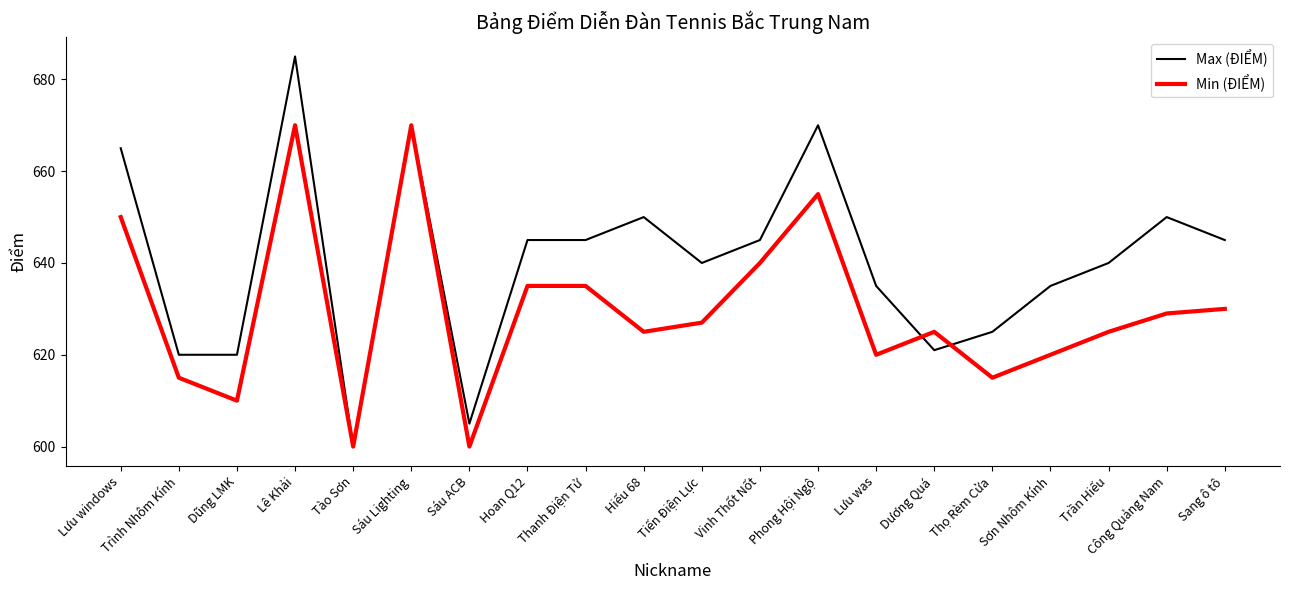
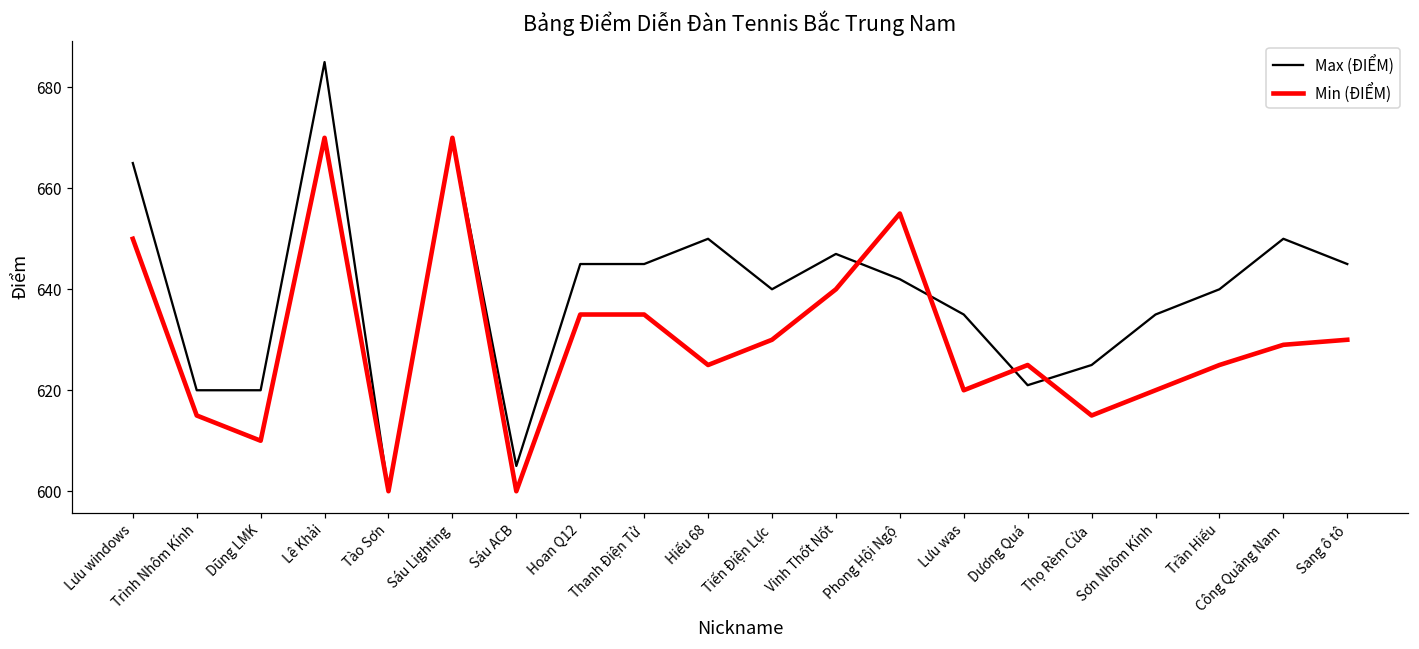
Min (ĐIỂM), Tiến Điện Lực: 627 -> 630
Max (ĐIỂM), Vinh Thốt Nốt: 645 -> 647
Max (ĐIỂM), Phong Hội Ngộ: 670 -> 642
